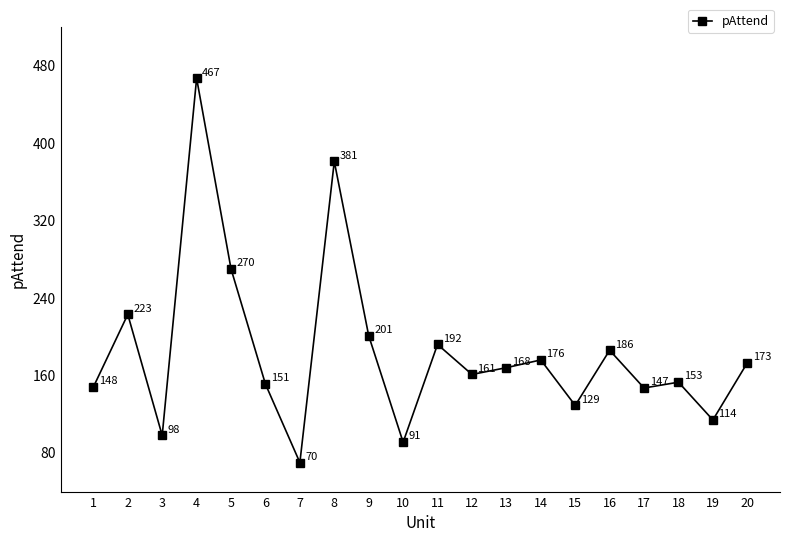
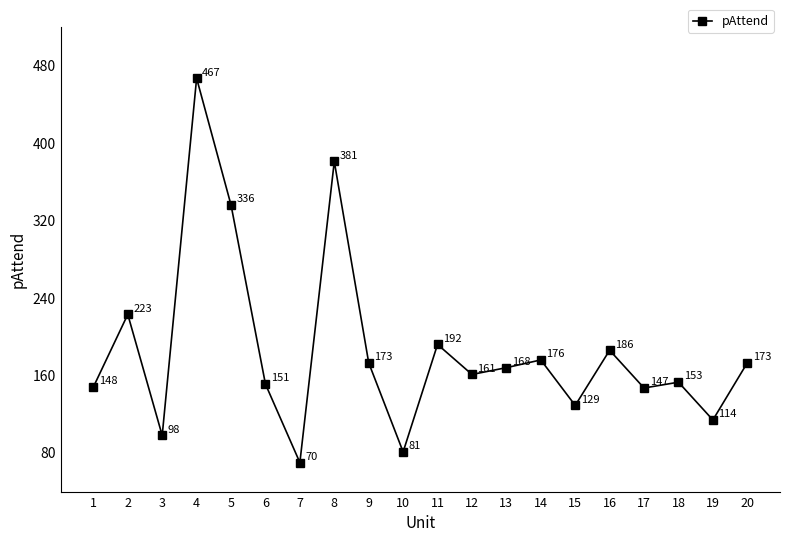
5: 270 -> 336
9: 201 -> 173
10: 91 -> 81
